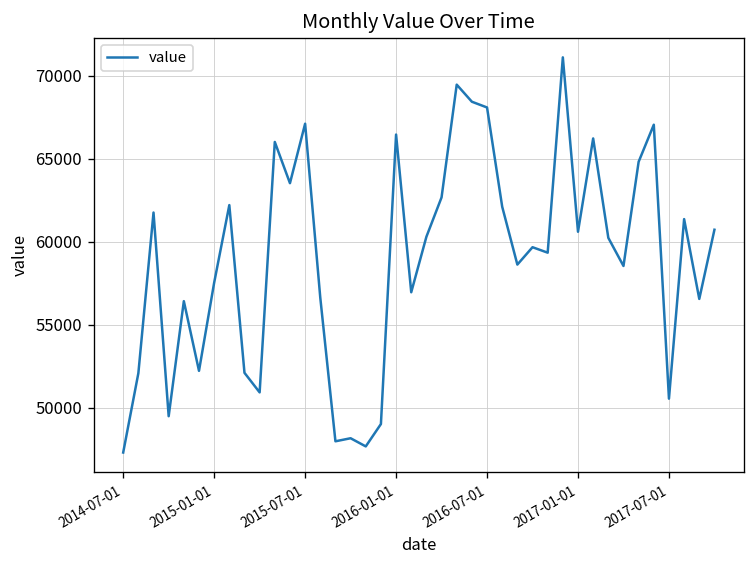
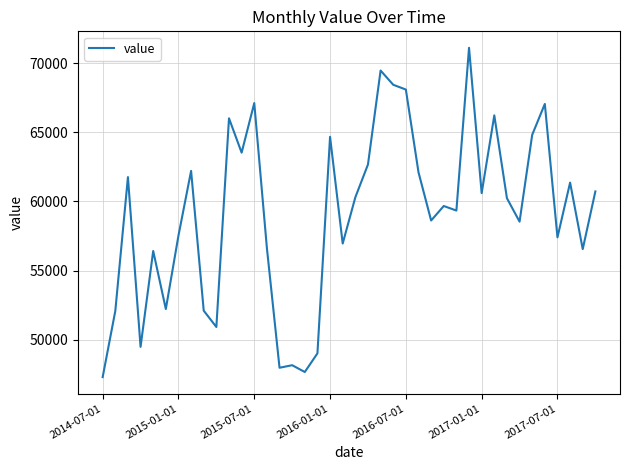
2016-01-01: 66500 -> 64700
2017-07-01: 50500 -> 57400
